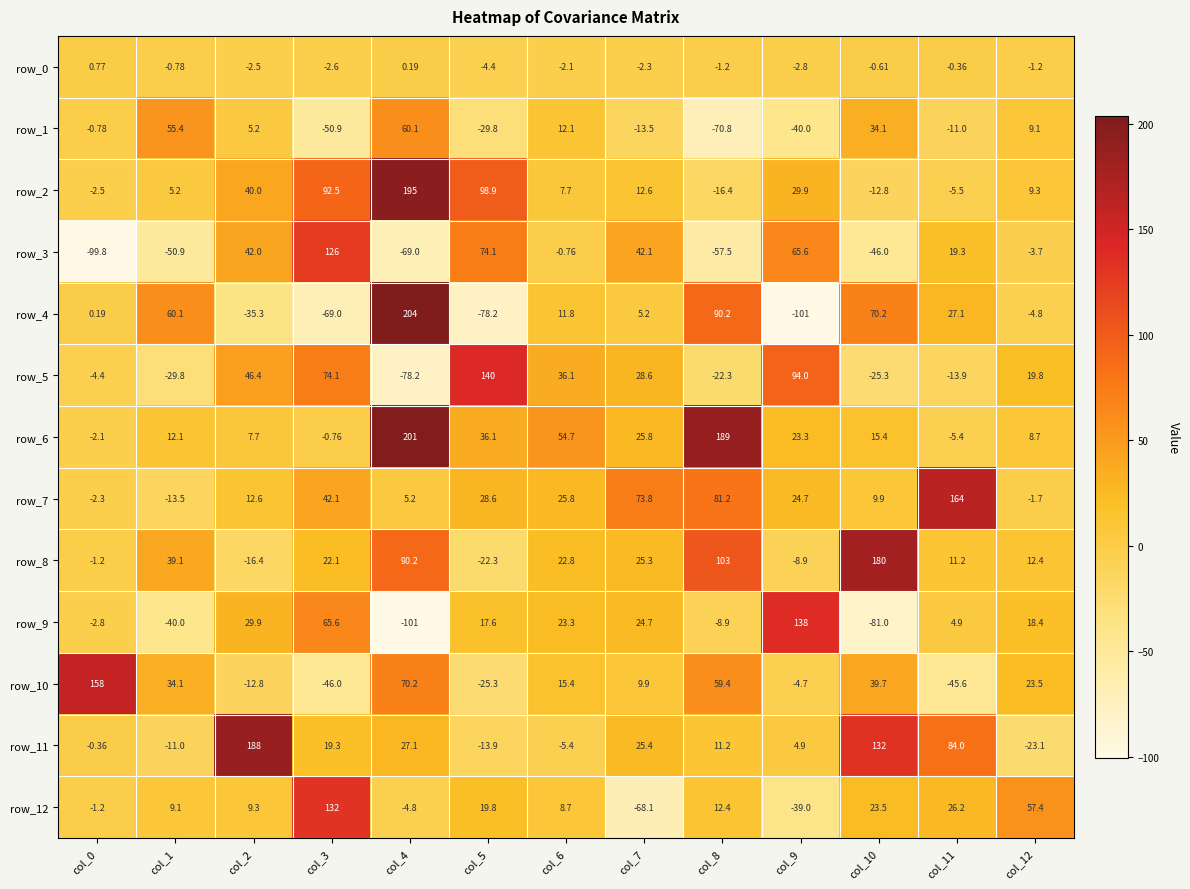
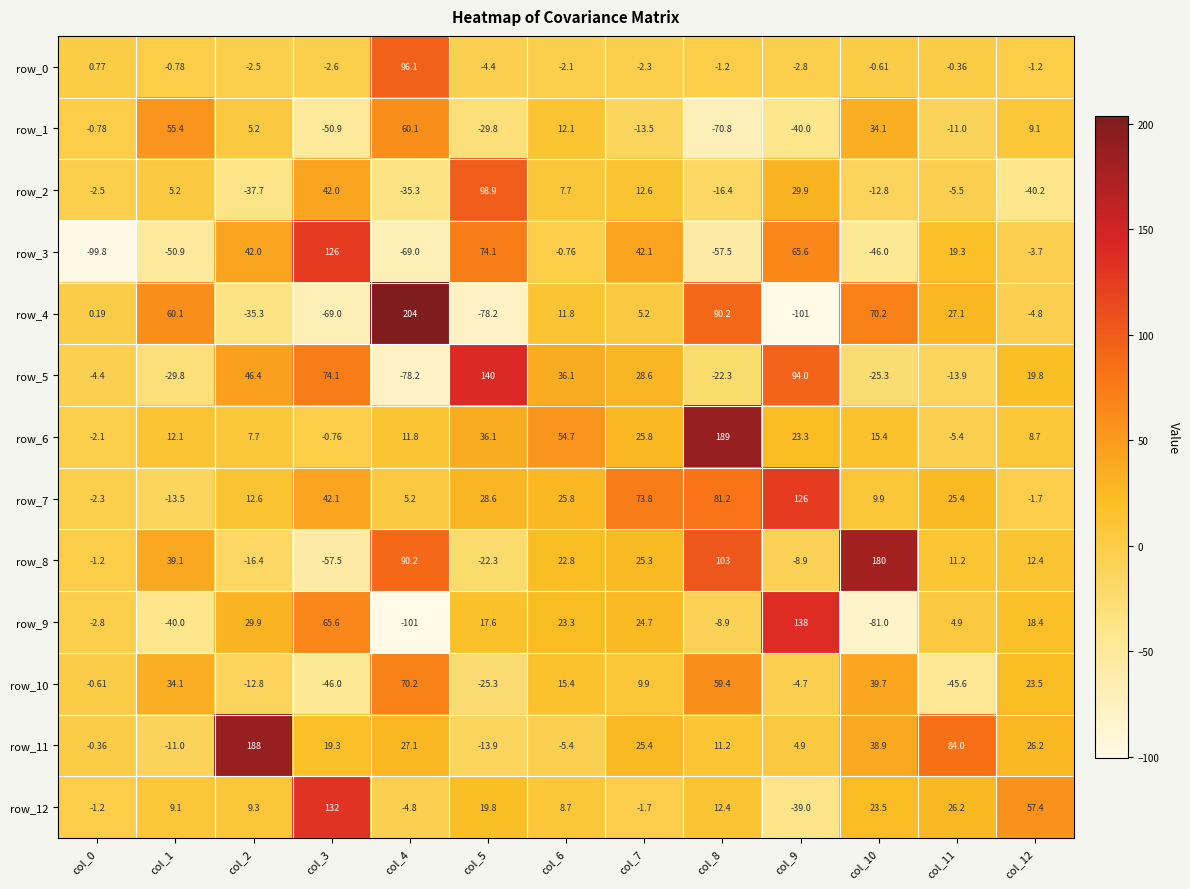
row_0, col_4: 0.19 -> 96.1
row_2, col_2: 40.0 -> -37.7
row_2, col_3: 92.5 -> 42.0
row_2, col_4: 195 -> -35.3
row_2, col_12: 9.3 -> -40.2
row_6, col_4: 201 -> 11.8
row_7, col_9: 24.7 -> 126
row_7, col_11: 164 -> 25.4
row_8, col_3: 22.1 -> -57.5
row_10, col_0: 158 -> -0.61
row_11, col_10: 132 -> 38.9
row_11, col_12: -23.1 -> 26.2
row_12, col_7: -68.1 -> -1.7
